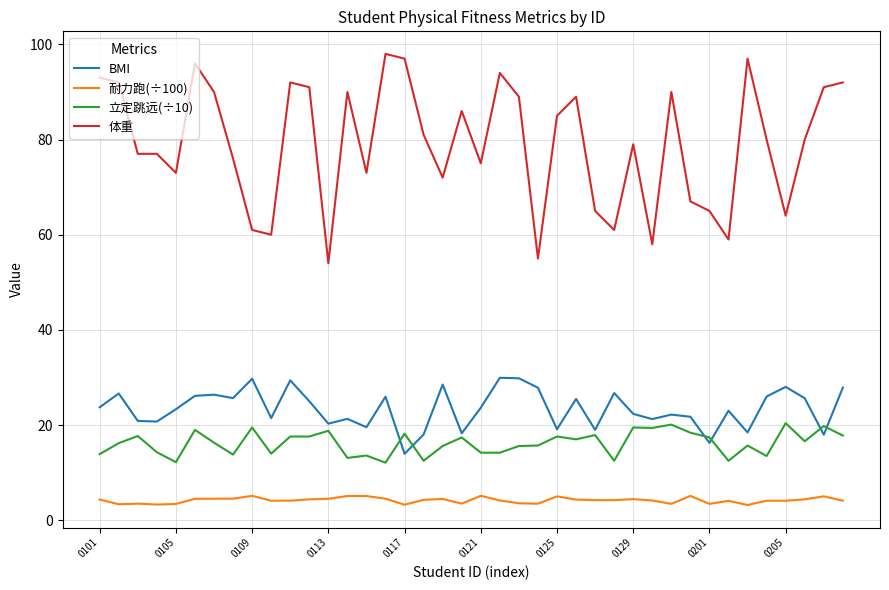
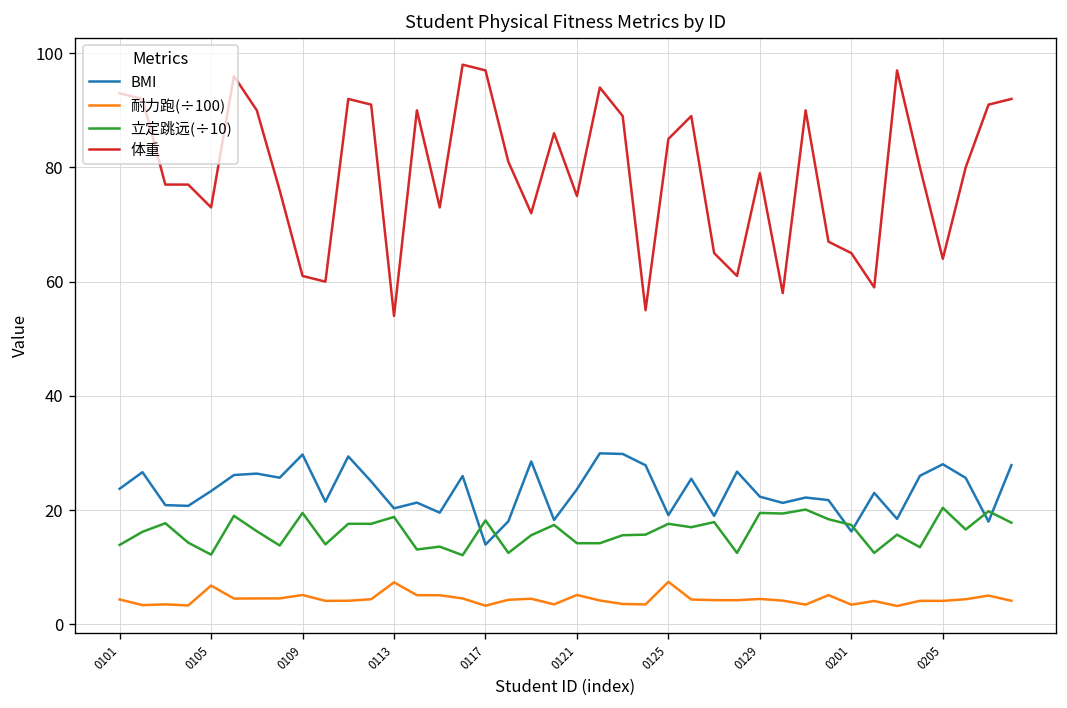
耐力跑(÷100), 0105: 3 -> 7
耐力跑(÷100), 0113: 5 -> 7
耐力跑(÷100), 0125: 5 -> 7
